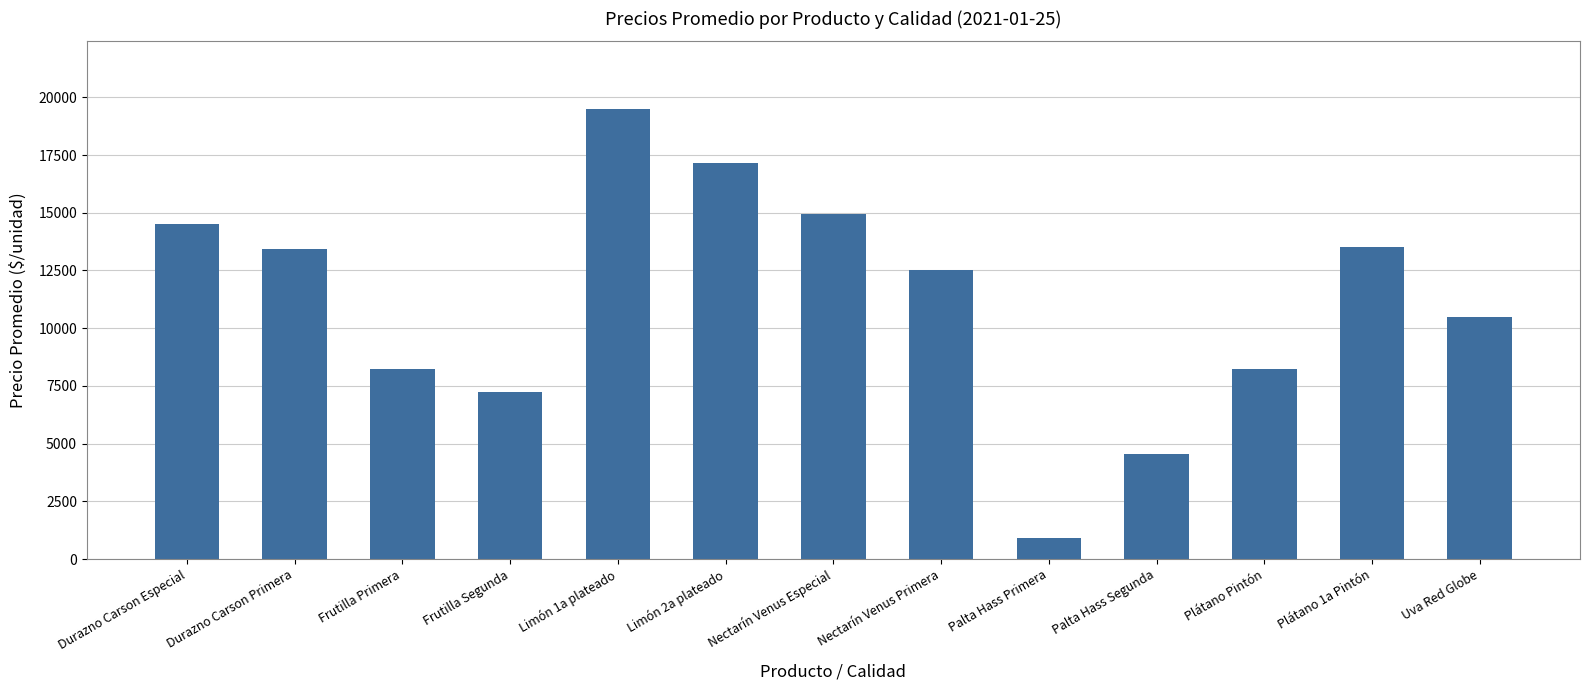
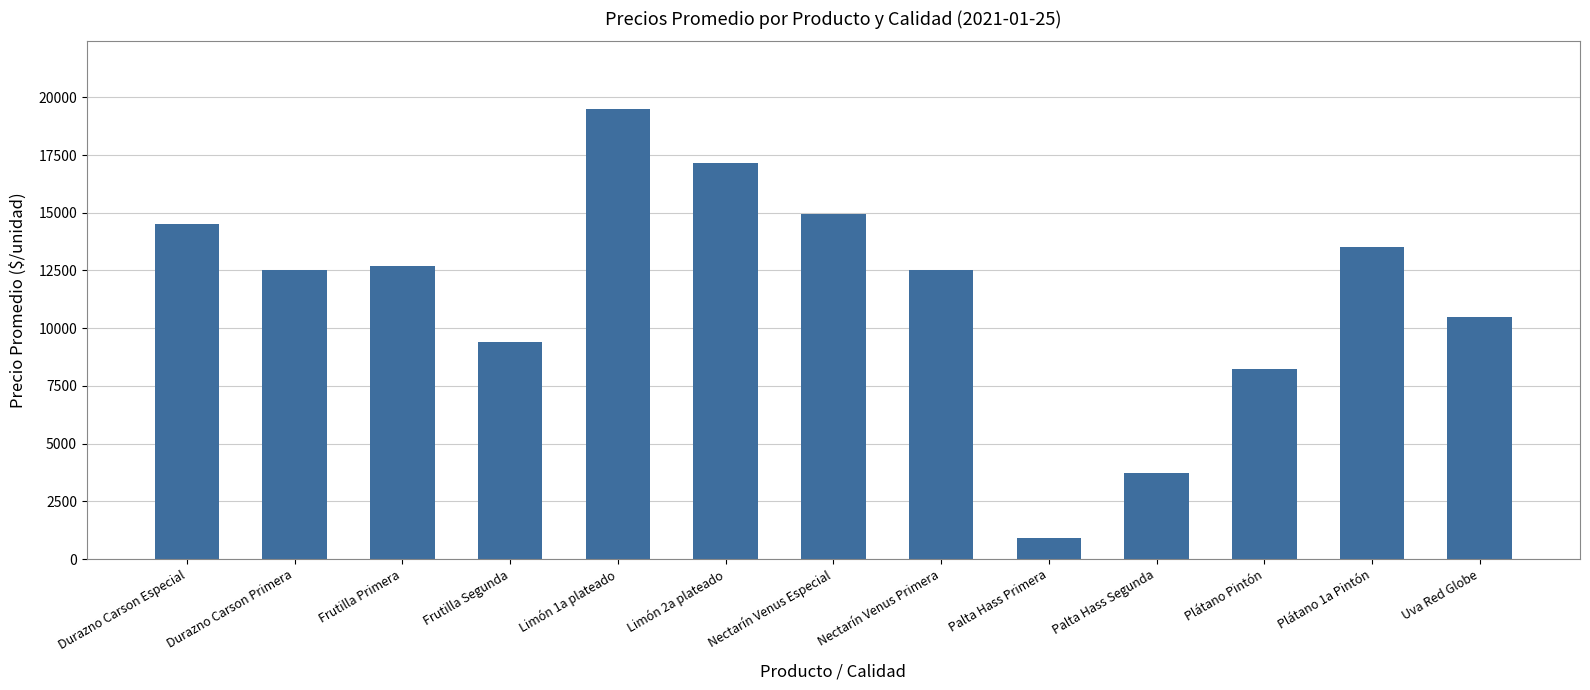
Durazno Carson Primera: 13400 -> 12500
Frutilla Primera: 8300 -> 12700
Frutilla Segunda: 7300 -> 9400
Palta Hass Segunda: 4600 -> 3700
